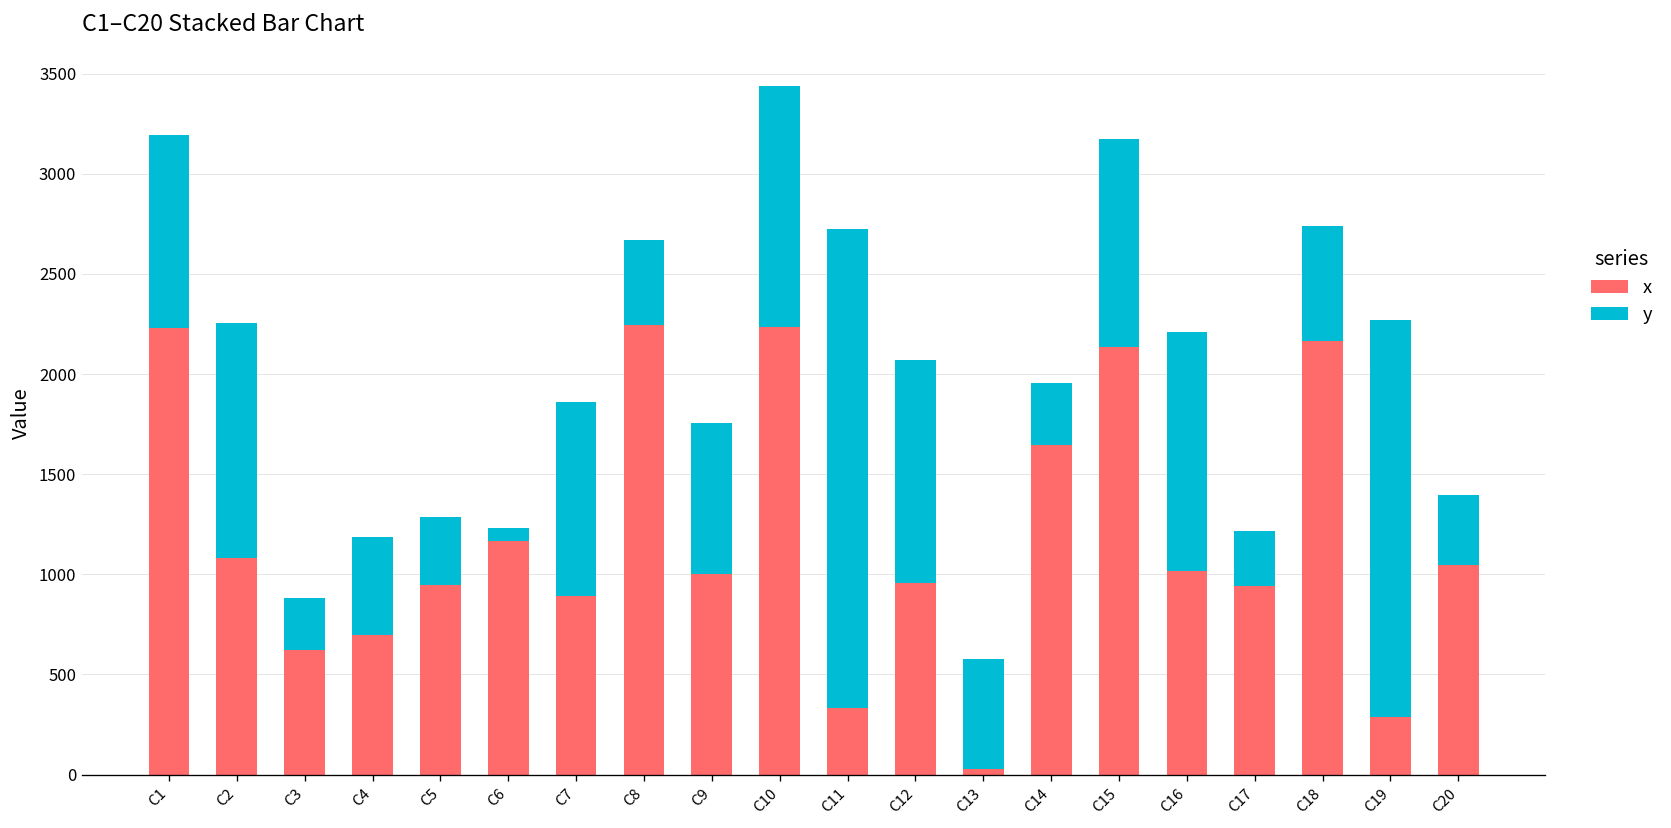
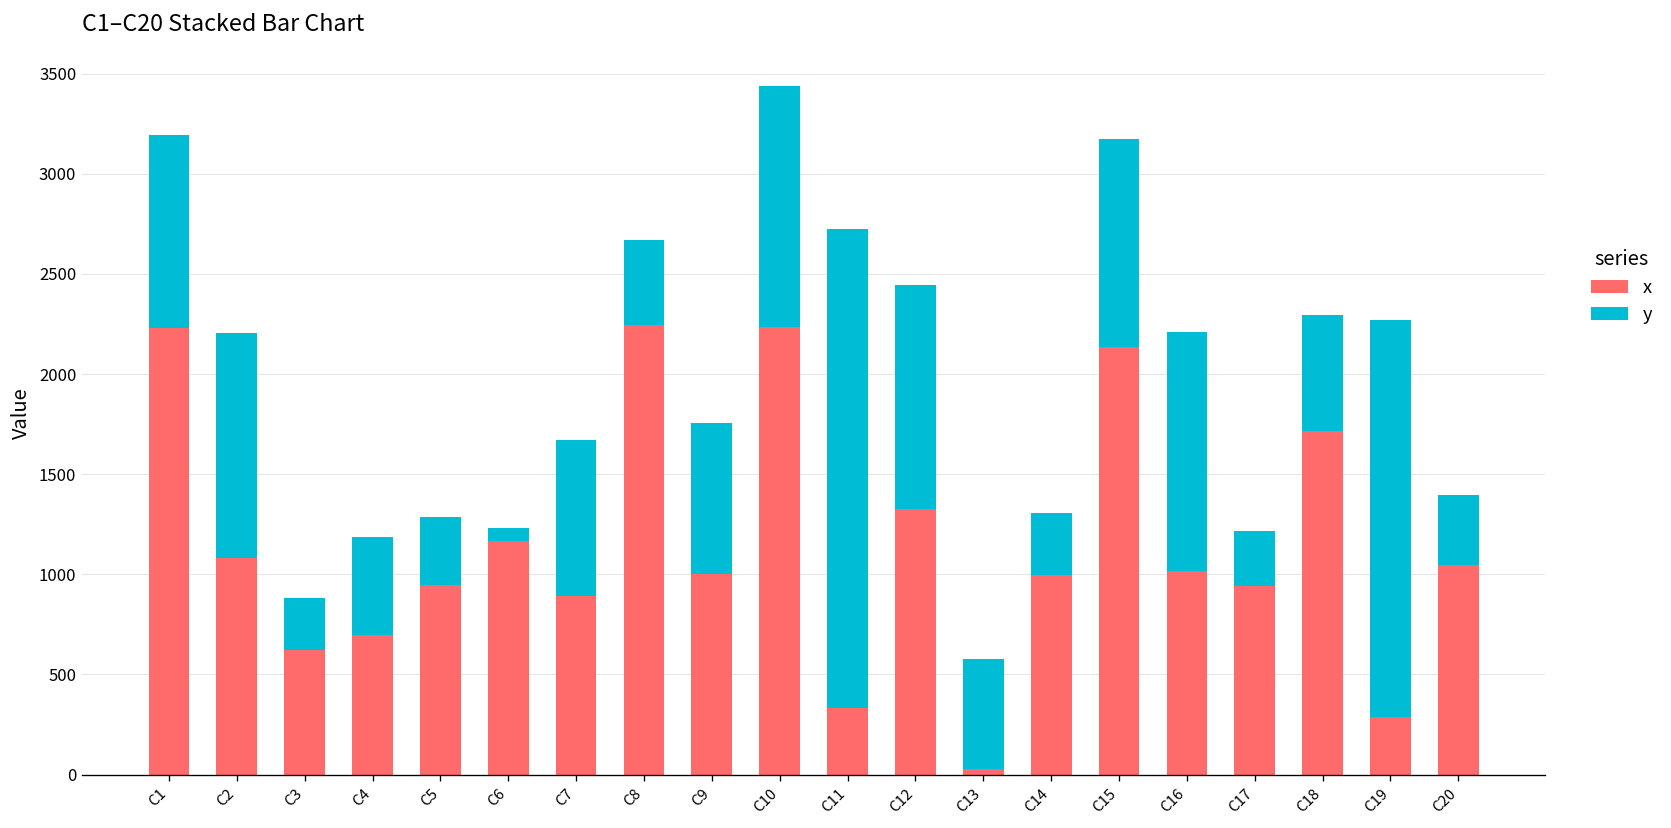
y, C2: 1170 -> 1120
y, C7: 970 -> 780
x, C12: 960 -> 1330
x, C14: 1650 -> 1000
x, C18: 2160 -> 1720
